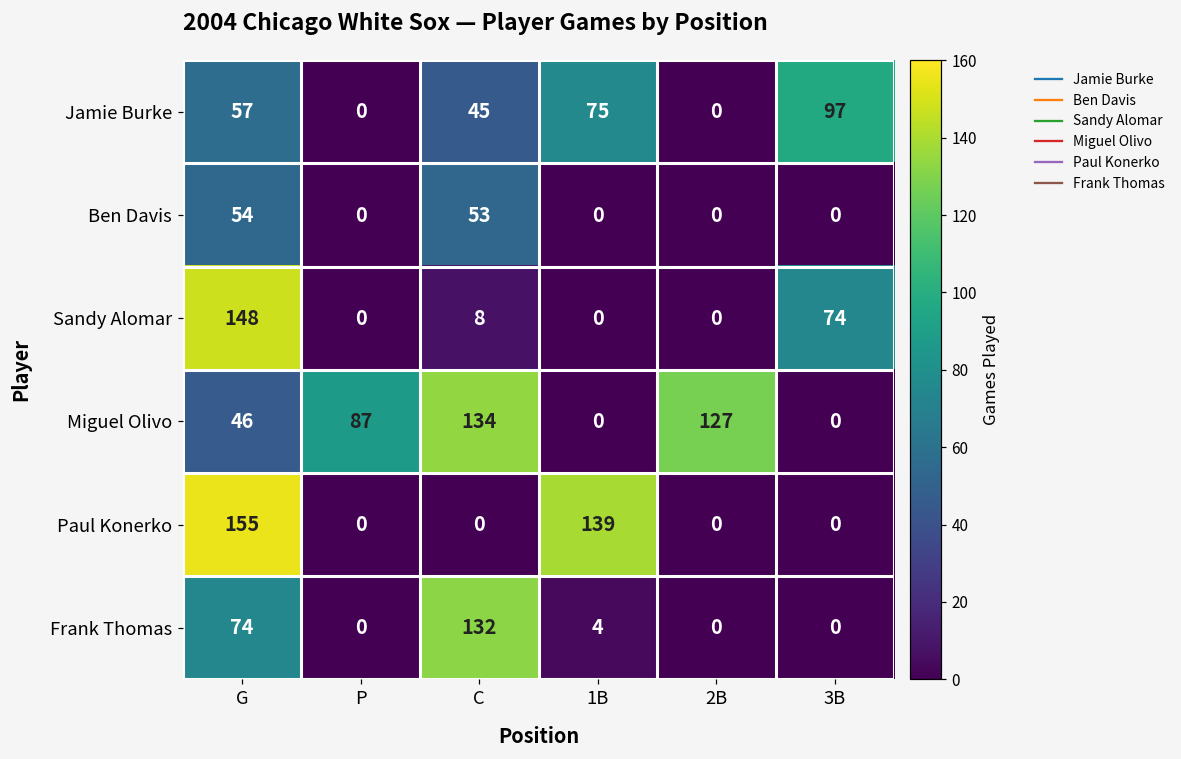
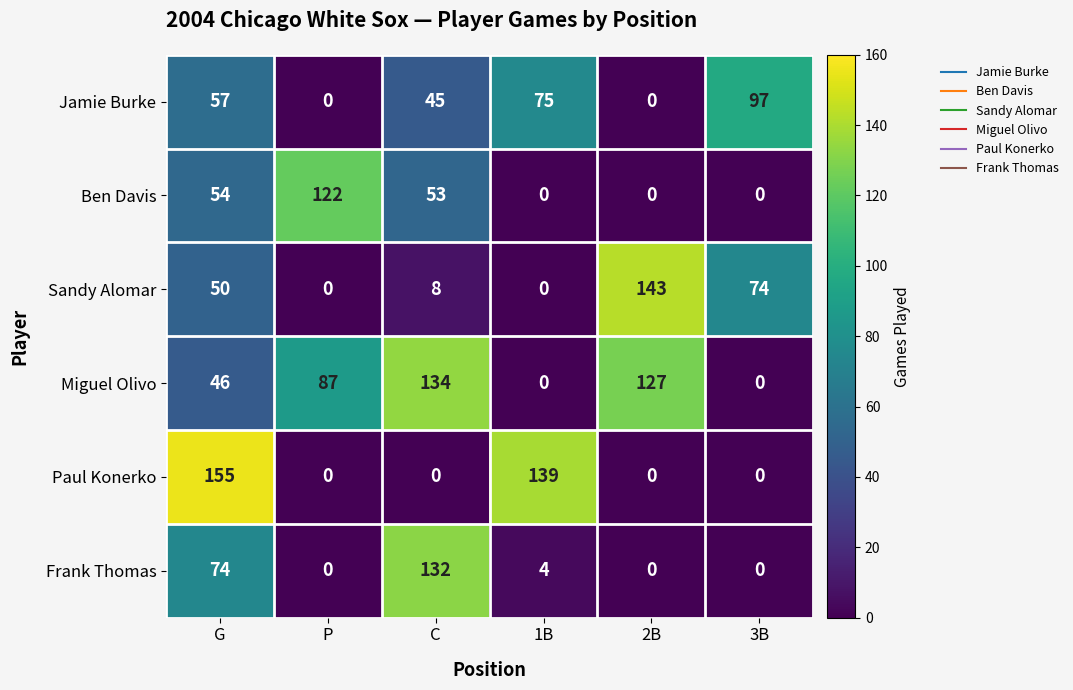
Ben Davis, P: 0 -> 122
Sandy Alomar, G: 148 -> 50
Sandy Alomar, 2B: 0 -> 143
